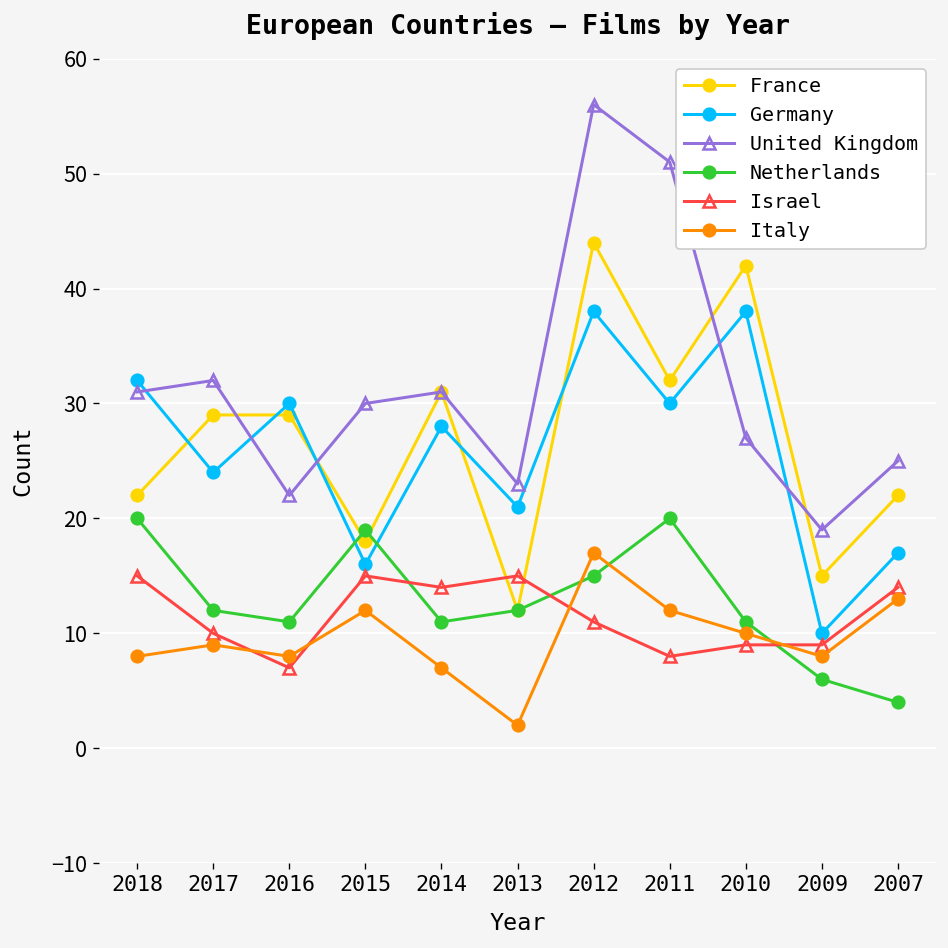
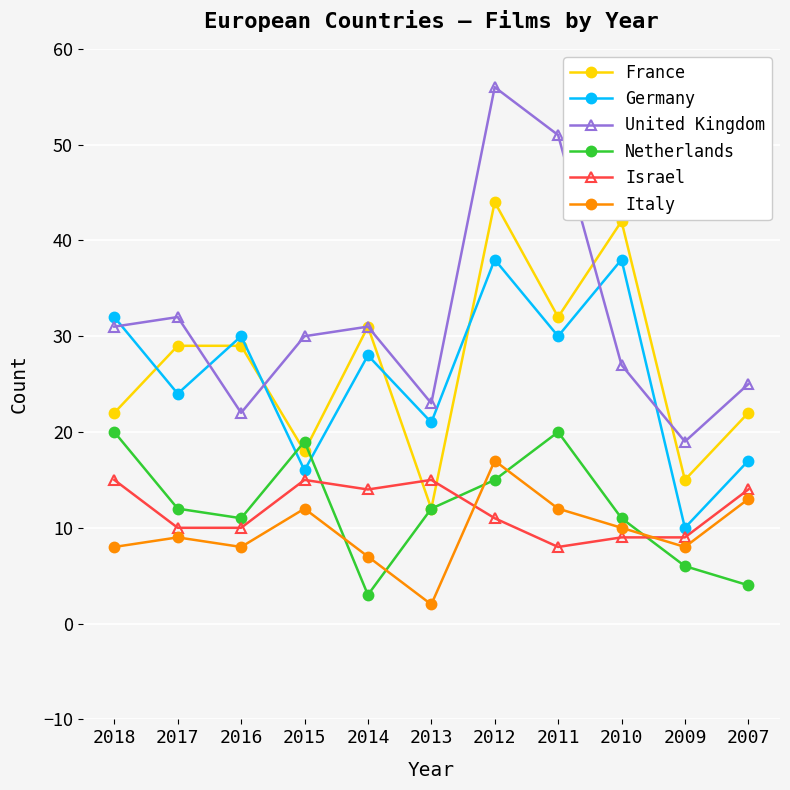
Israel, 2016: 7 -> 10
Netherlands, 2014: 11 -> 3
